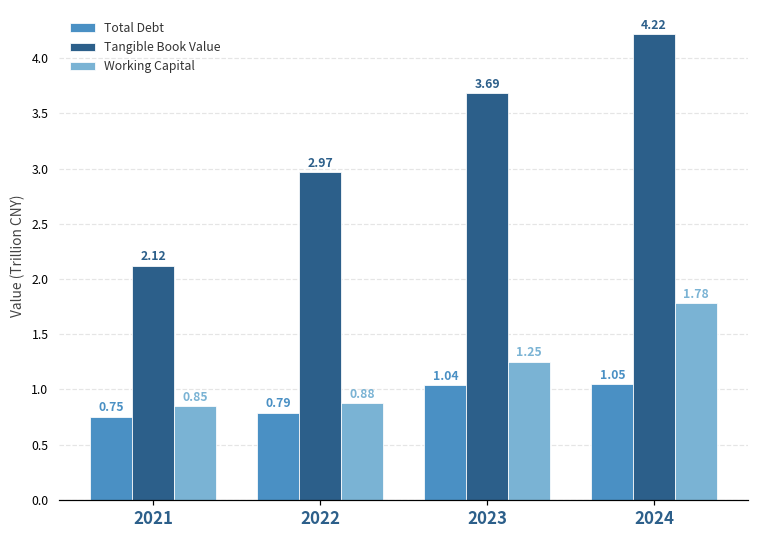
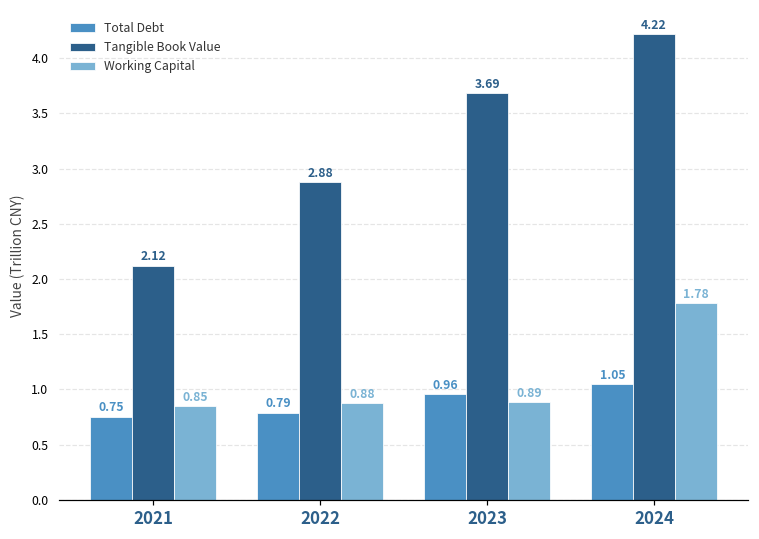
Tangible Book Value, 2022: 2.97 -> 2.88
Total Debt, 2023: 1.04 -> 0.96
Working Capital, 2023: 1.25 -> 0.89
